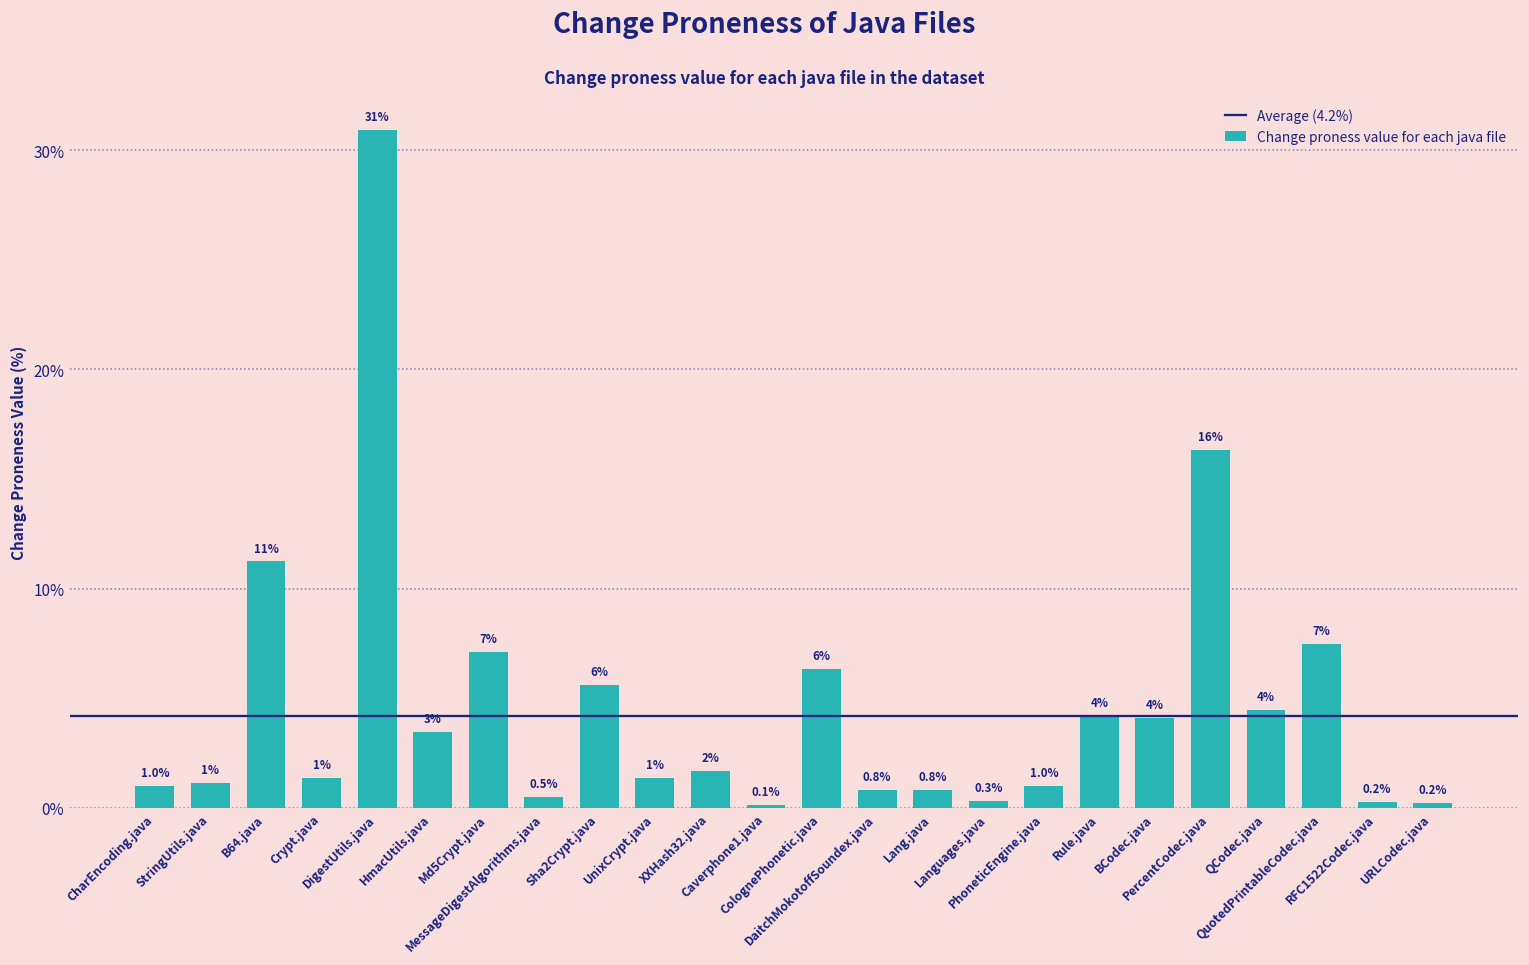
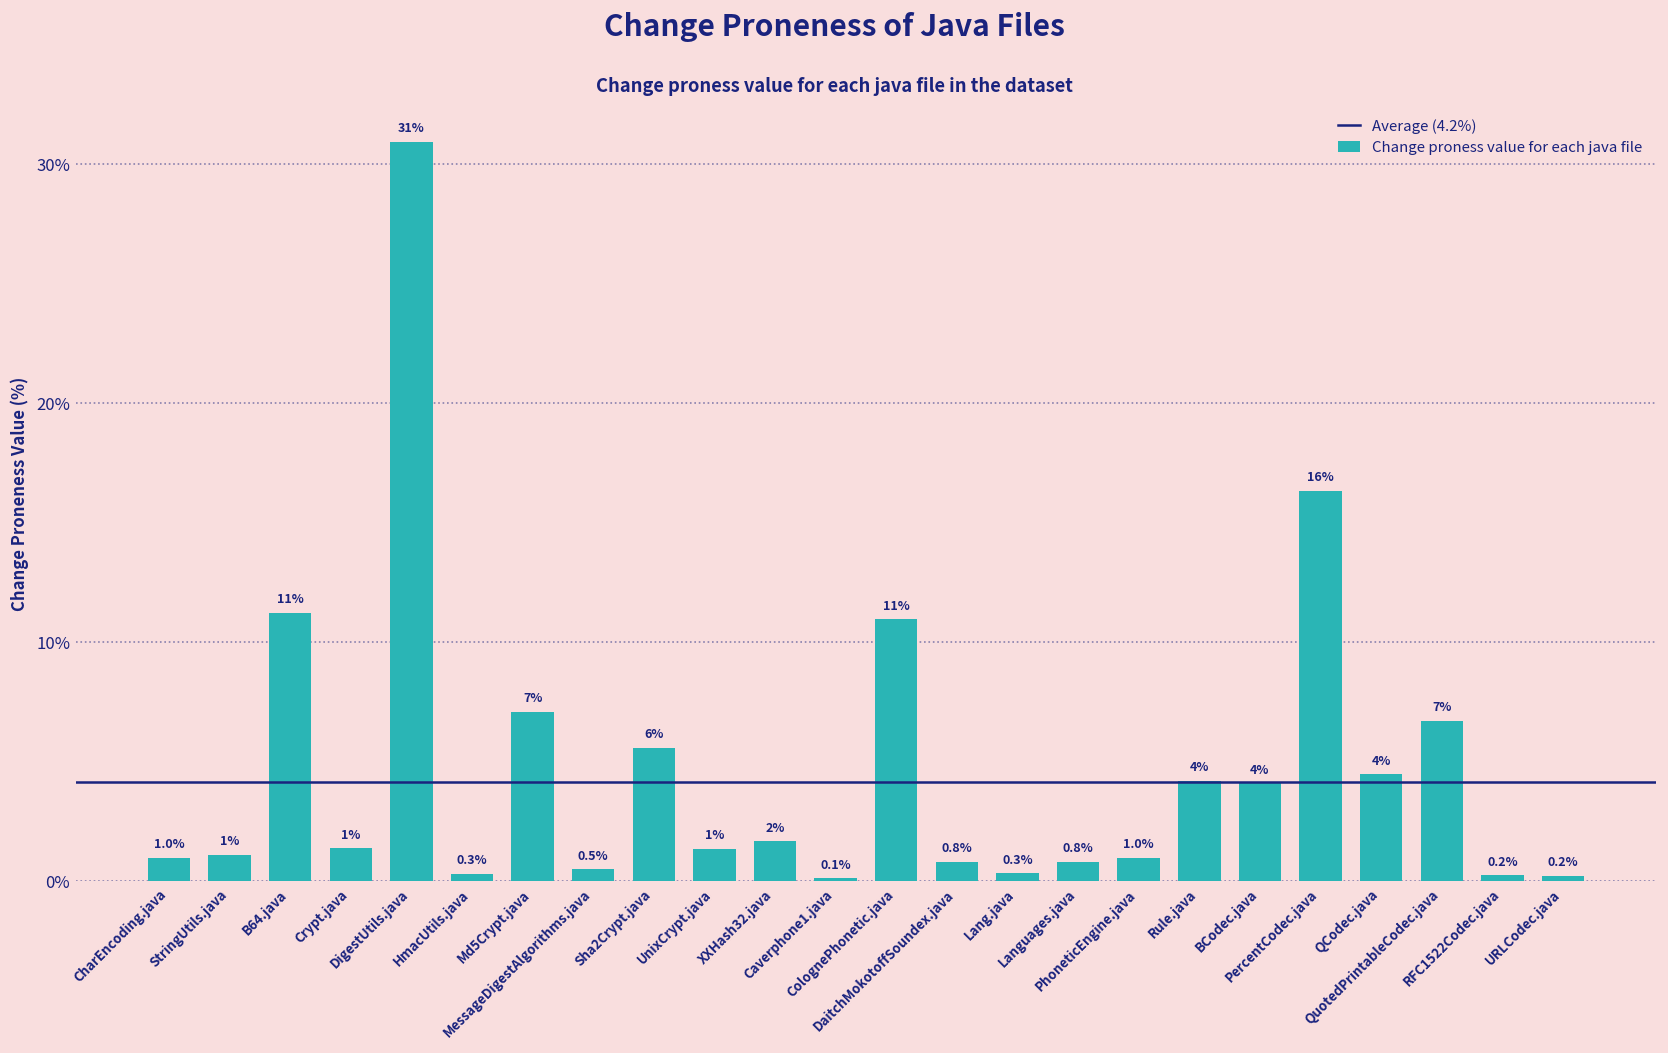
HmacUtils.java: 3% -> 0.3%
ColognePhonetic.java: 6% -> 11%
Lang.java: 0.8% -> 0.3%
Languages.java: 0.3% -> 0.8%
QuotedPrintableCodec.java: 7.5% -> 6.7%
